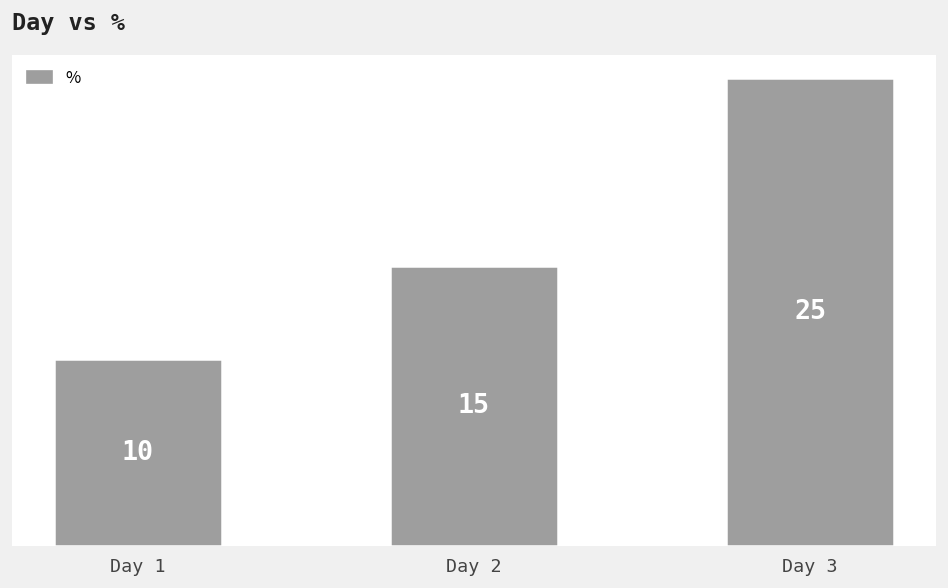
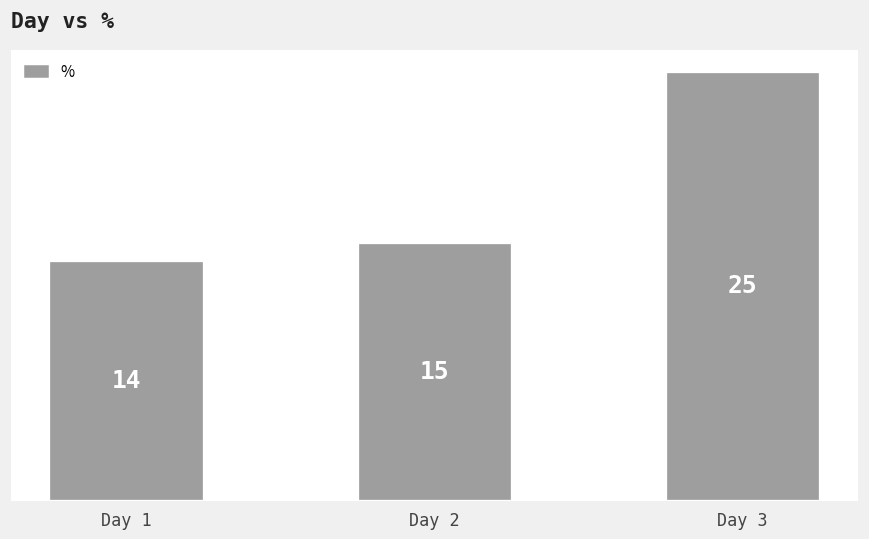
Day 1: 10 -> 14
